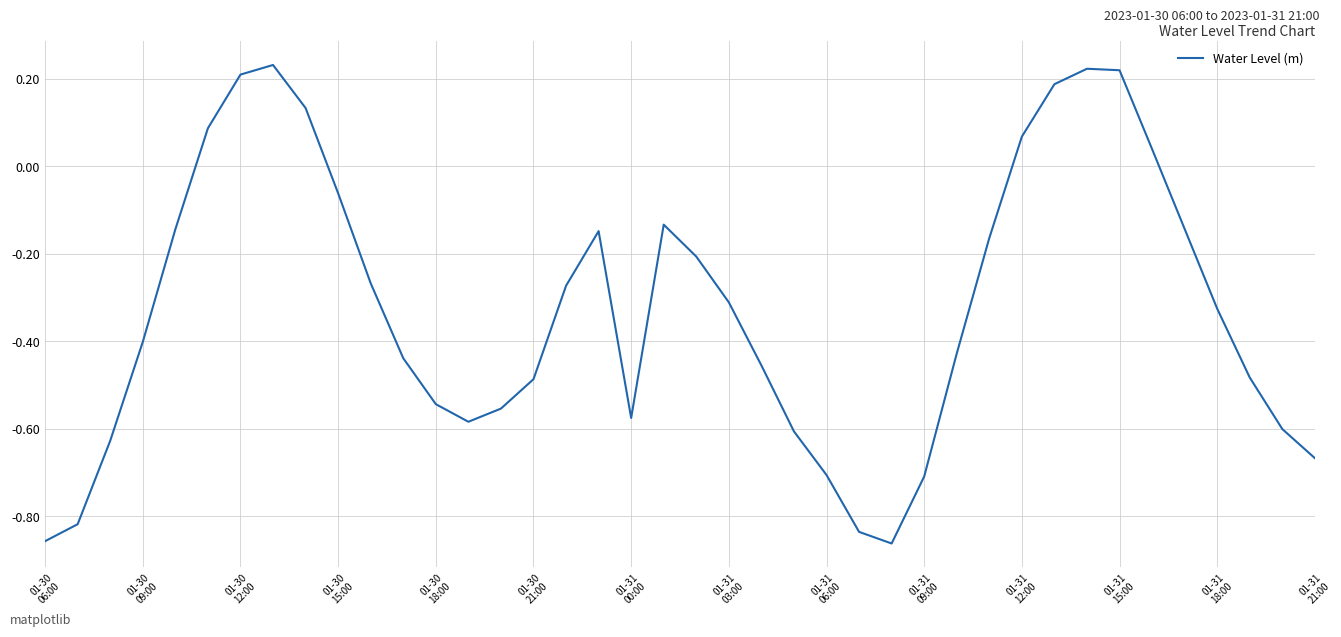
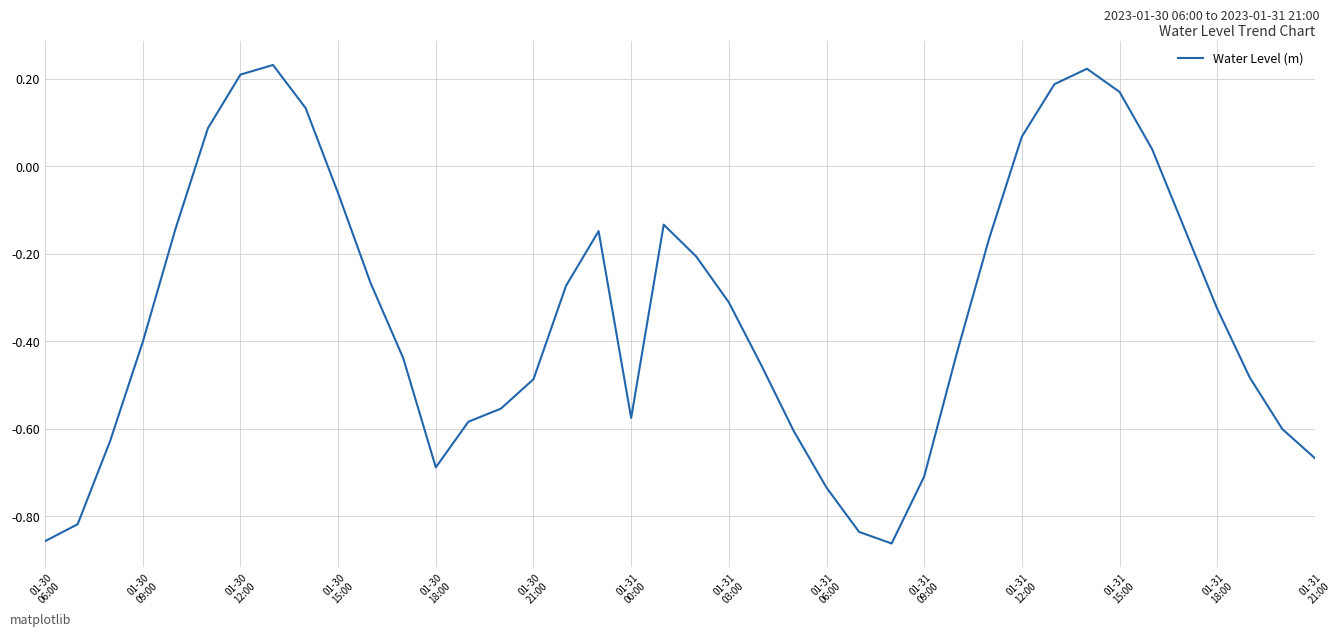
01-30 18:00: -0.54 -> -0.69
01-31 06:00: -0.71 -> -0.73
01-31 15:00: 0.22 -> 0.17
